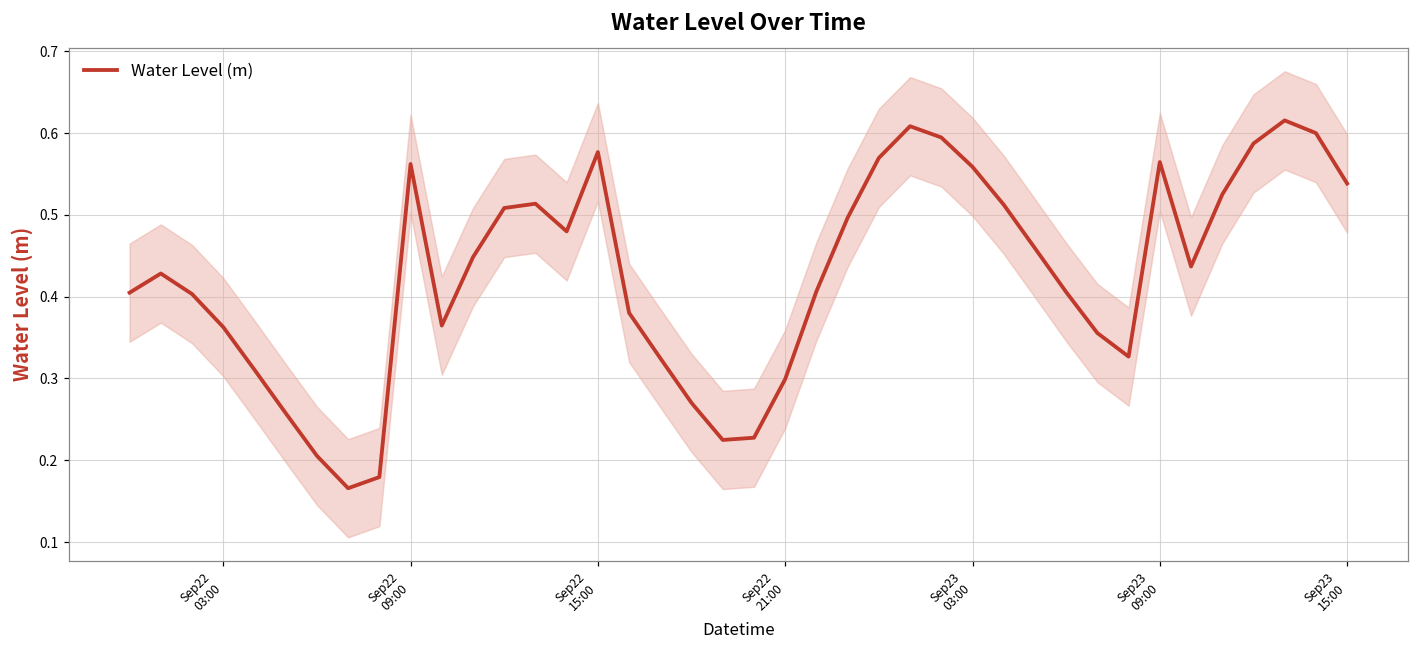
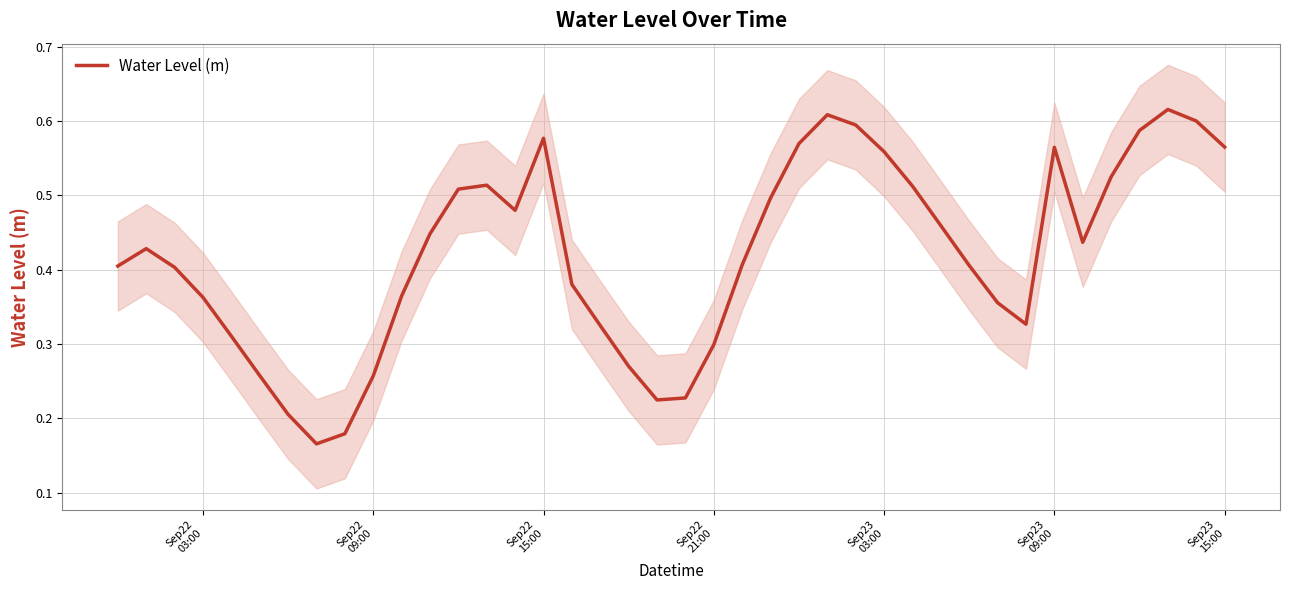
Water Level (m), Sep22 09:00: 0.56 -> 0.26
Water Level (m), Sep23 15:00: 0.54 -> 0.56
